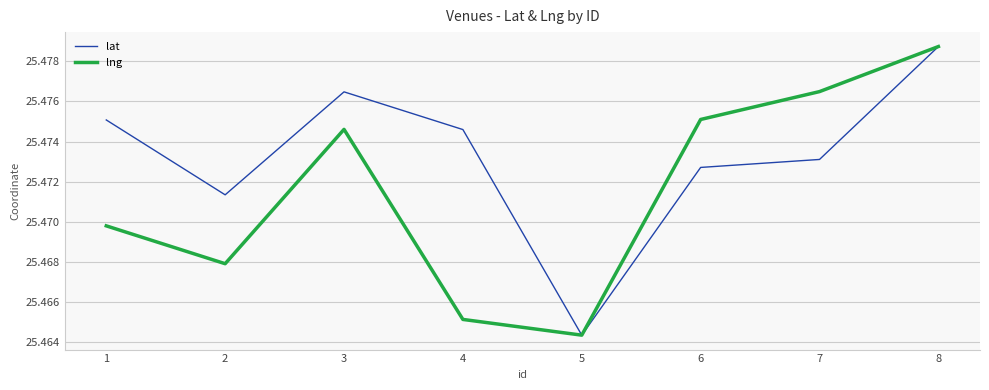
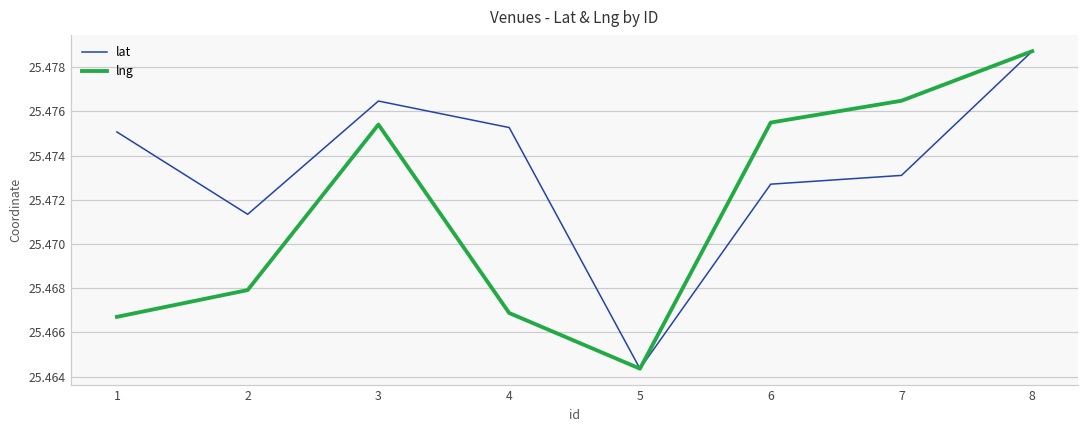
lng, 1: 25.4698 -> 25.4667
lng, 3: 25.4746 -> 25.4754
lat, 4: 25.4746 -> 25.4753
lng, 4: 25.4651 -> 25.4669
lng, 6: 25.4751 -> 25.4755
